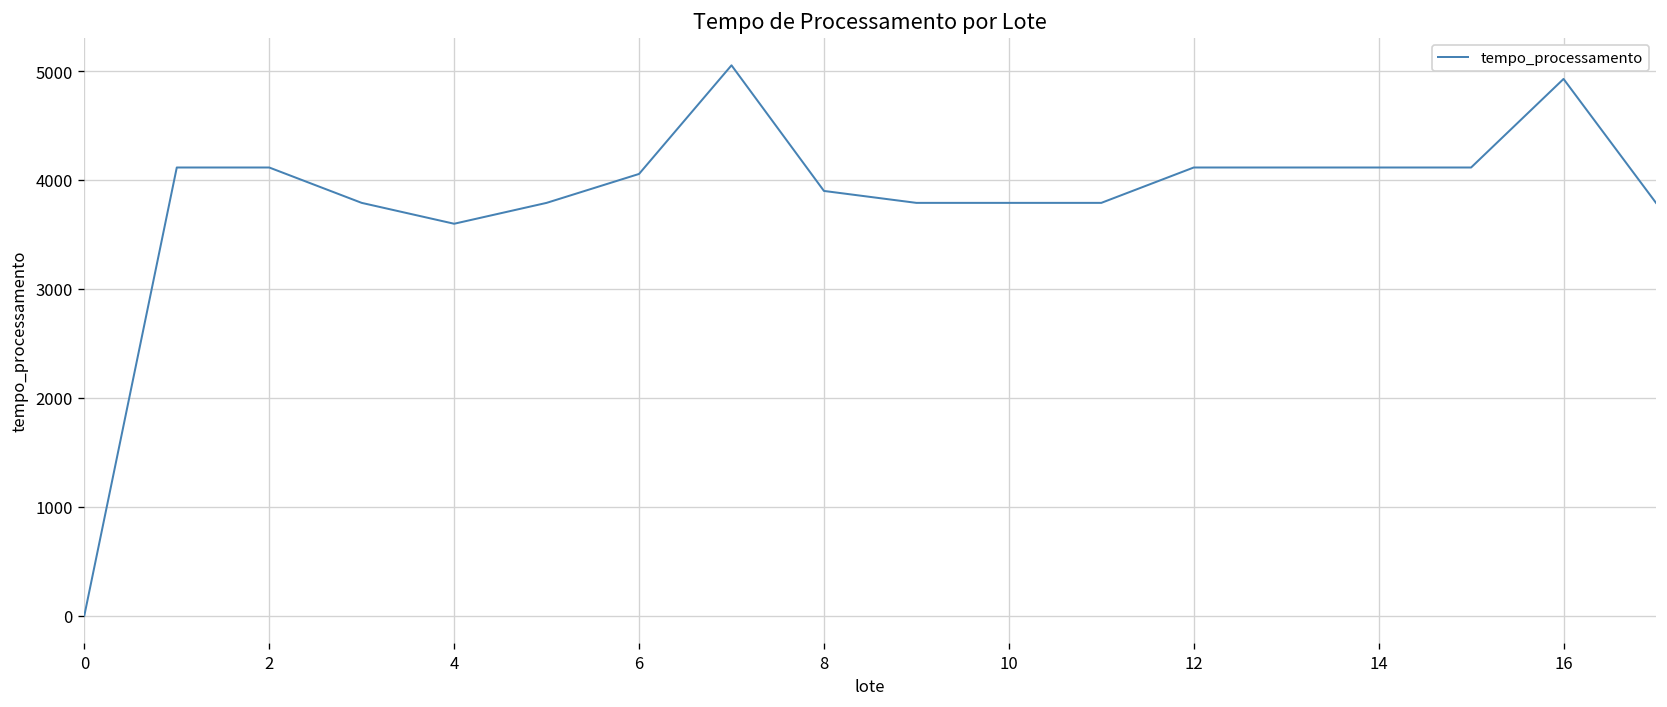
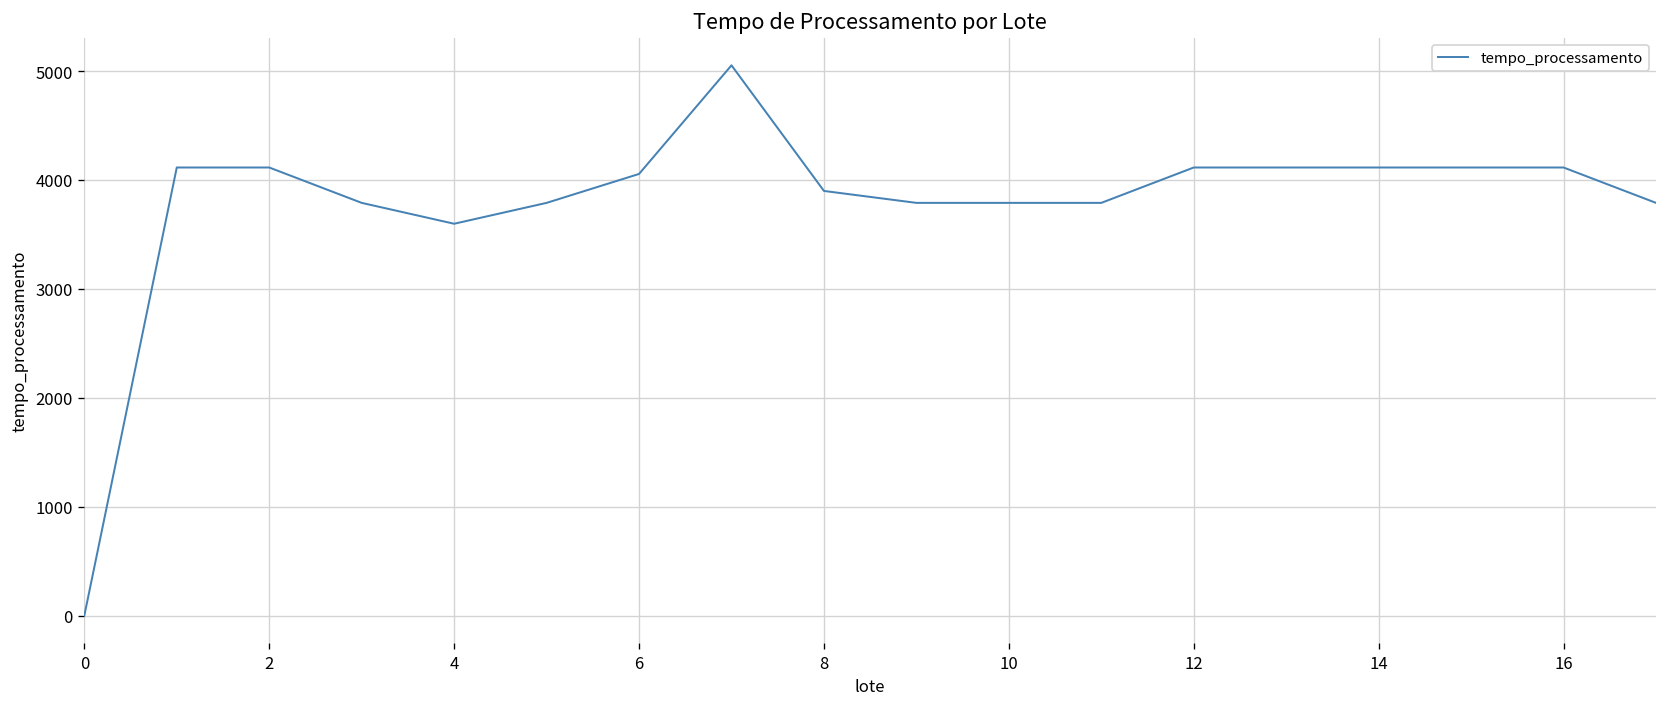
16: 4900 -> 4100
